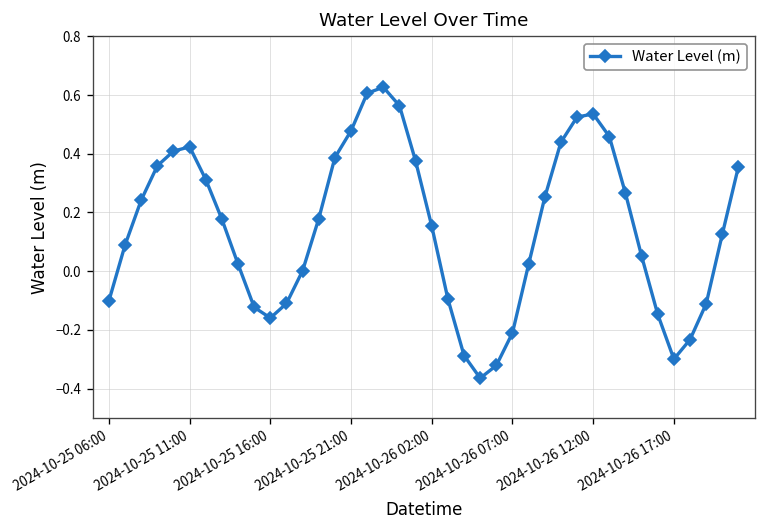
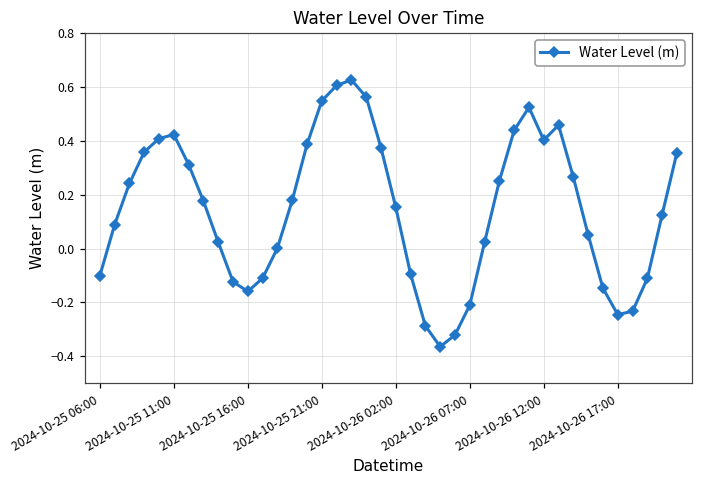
2024-10-25 21:00: 0.48 -> 0.55
2024-10-26 12:00: 0.54 -> 0.40
2024-10-26 17:00: -0.30 -> -0.25
